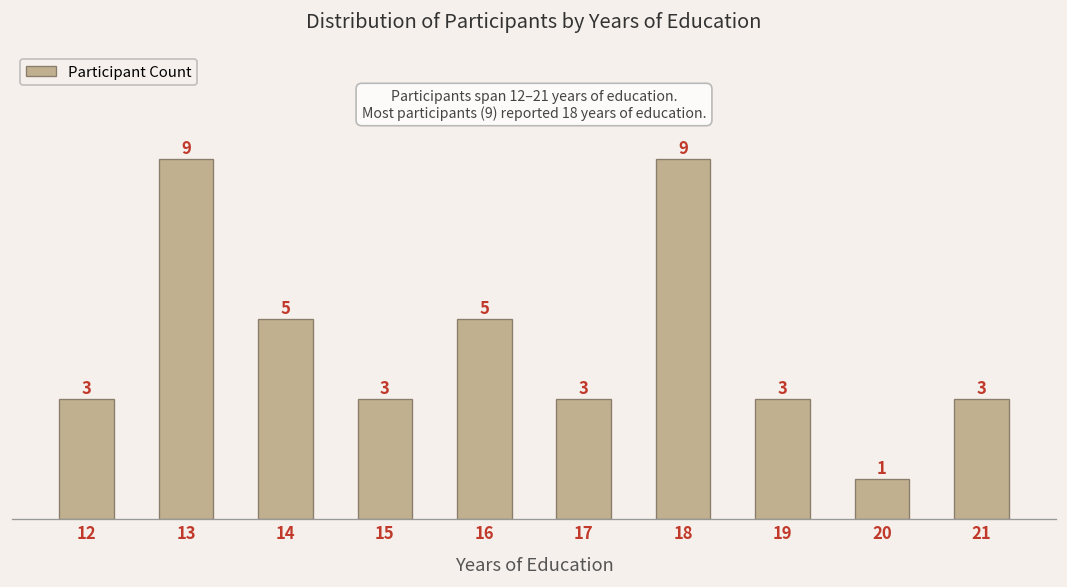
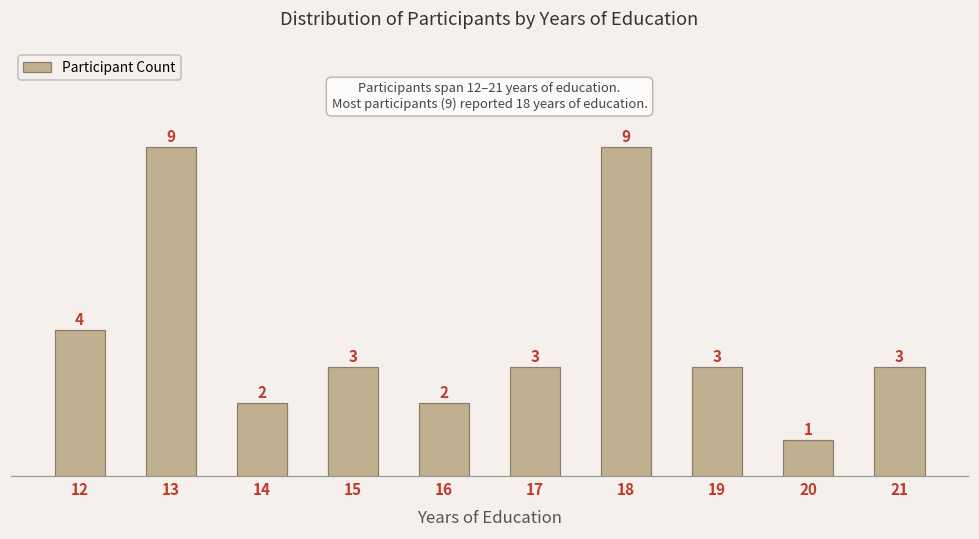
12: 3 -> 4
14: 5 -> 2
16: 5 -> 2
